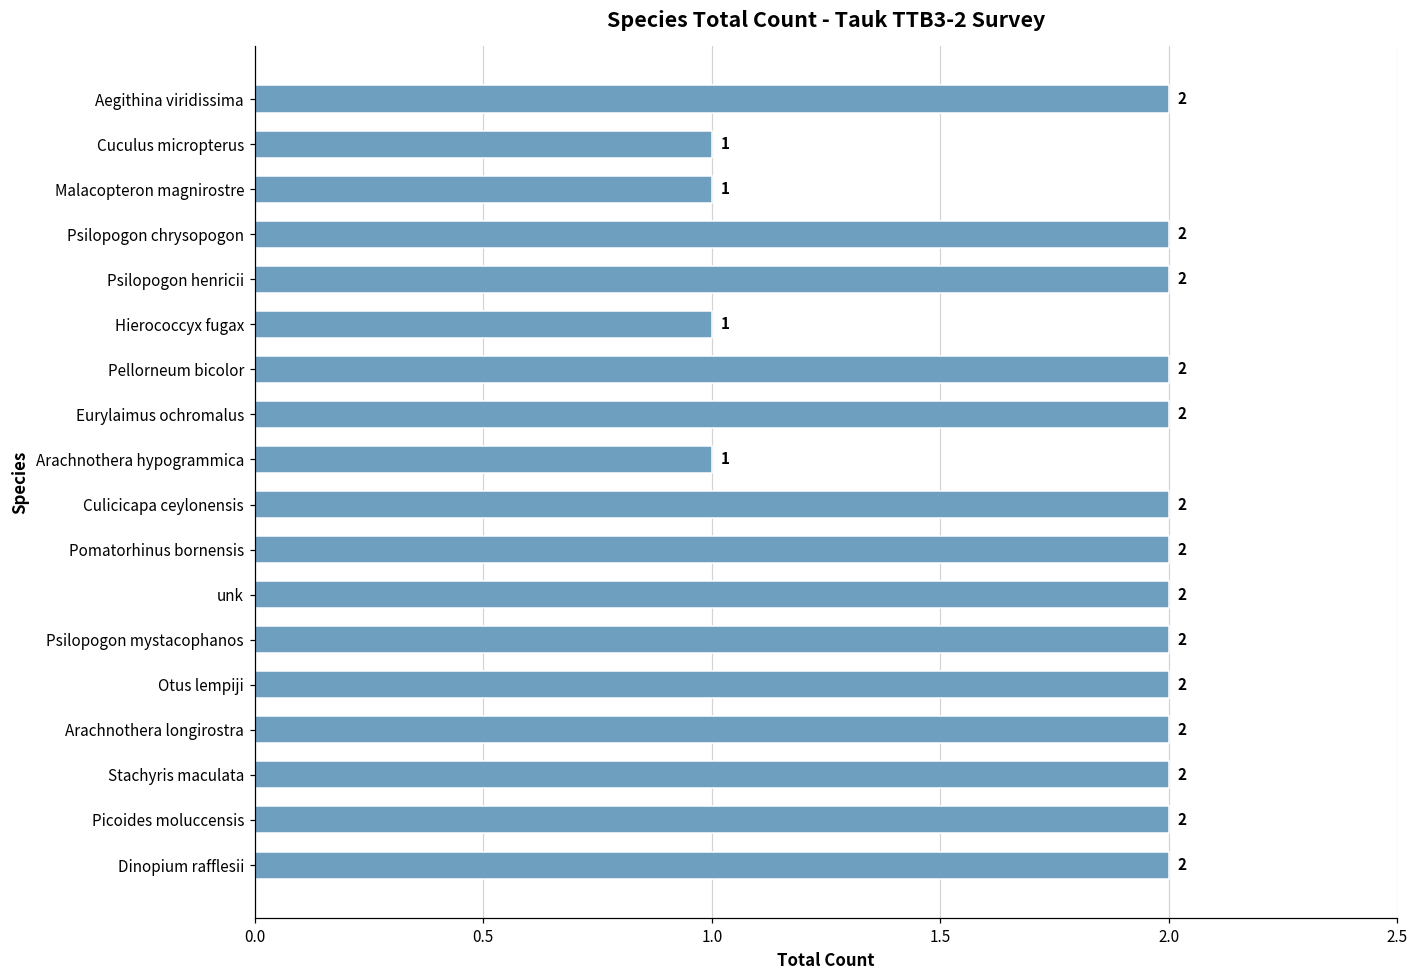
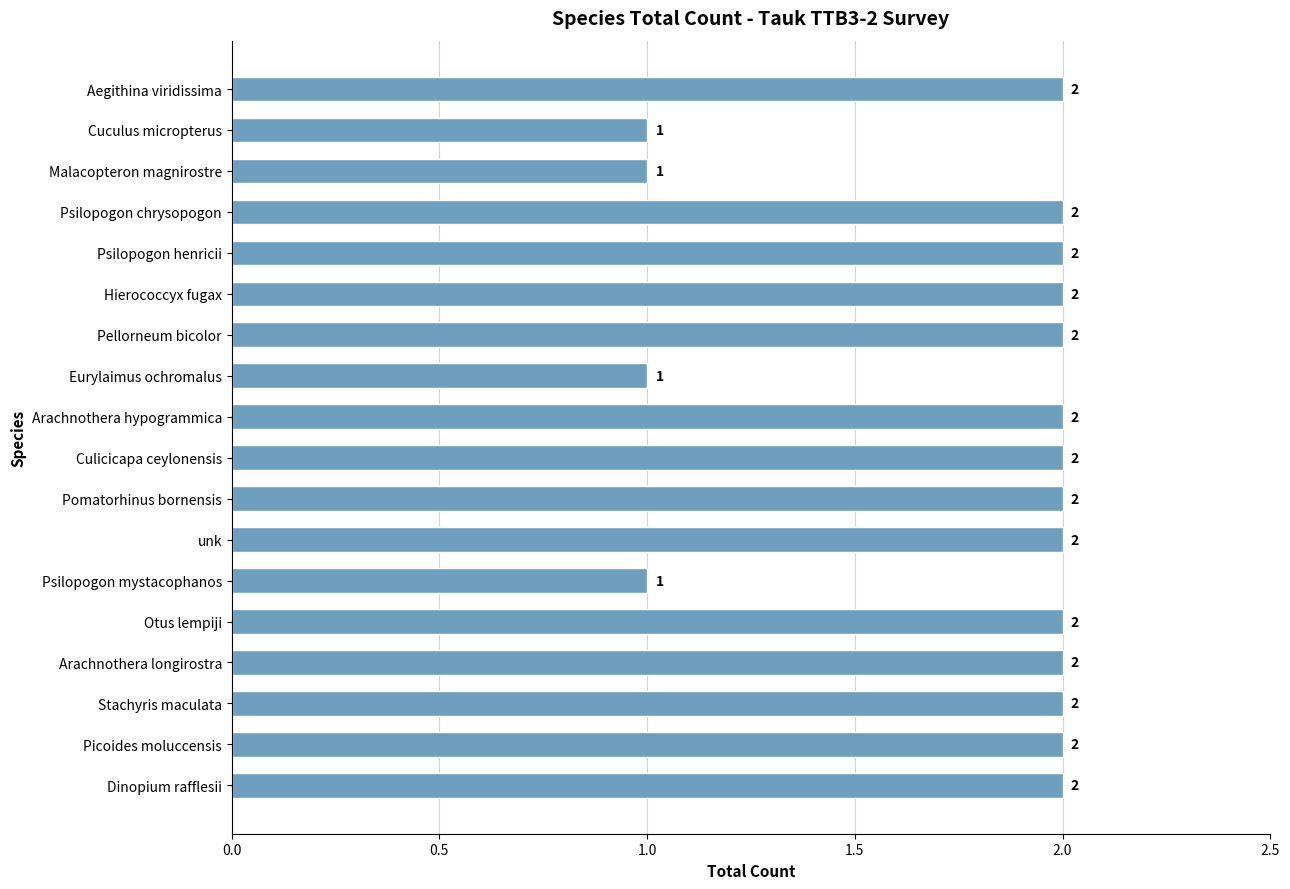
Hierococcyx fugax: 1 -> 2
Eurylaimus ochromalus: 2 -> 1
Arachnothera hypogrammica: 1 -> 2
Psilopogon mystacophanos: 2 -> 1
